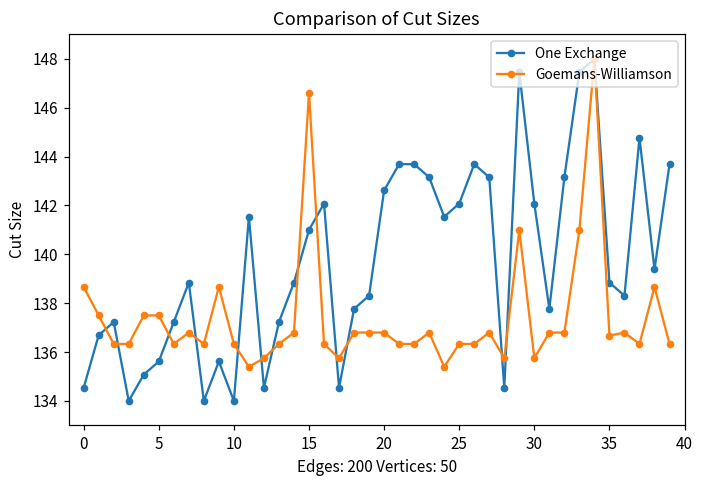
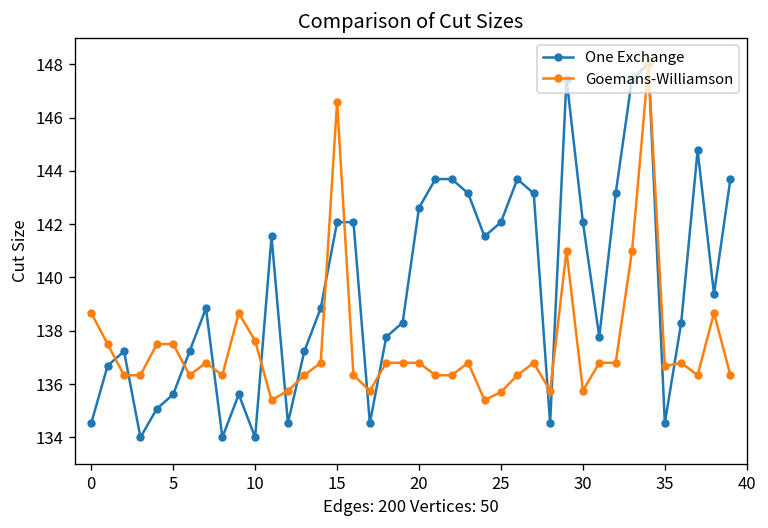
Goemans-Williamson, 10: 136.3 -> 137.6
One Exchange, 15: 141.0 -> 142.1
Goemans-Williamson, 25: 136.3 -> 135.7
One Exchange, 35: 138.8 -> 134.5
